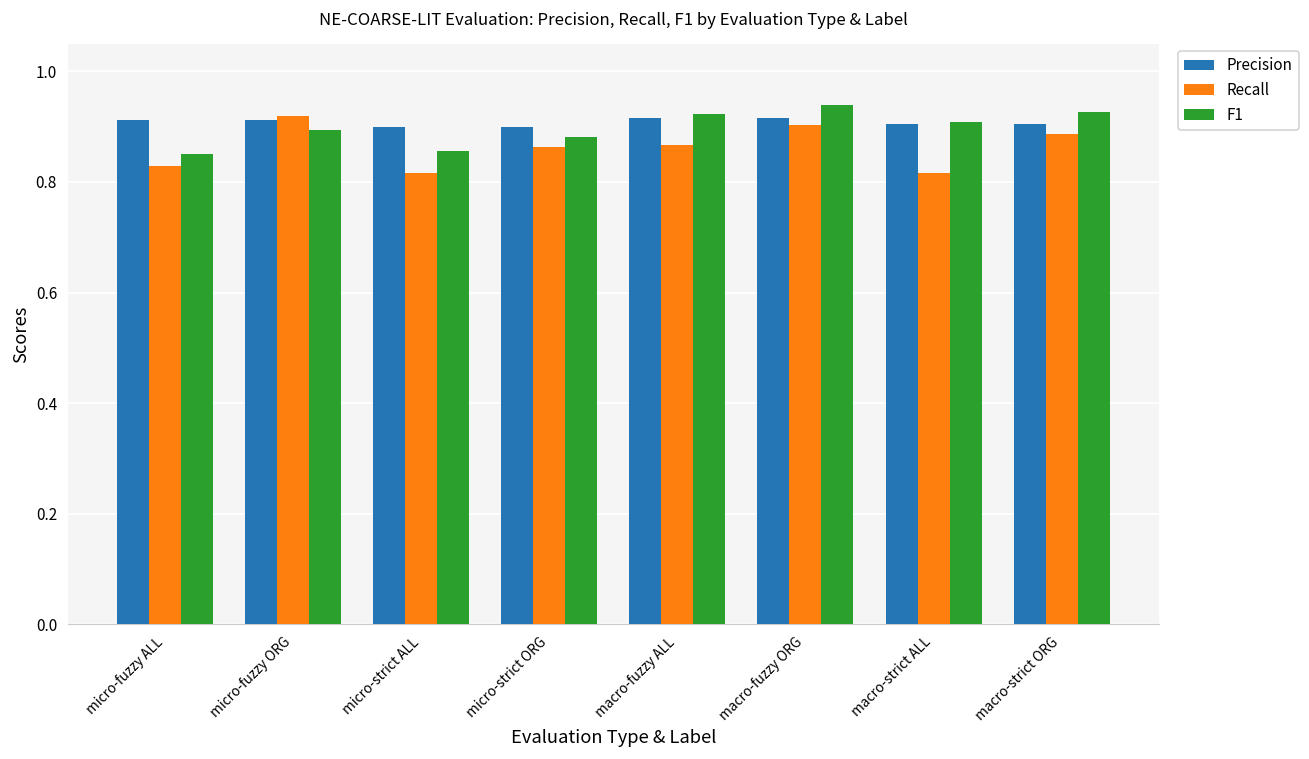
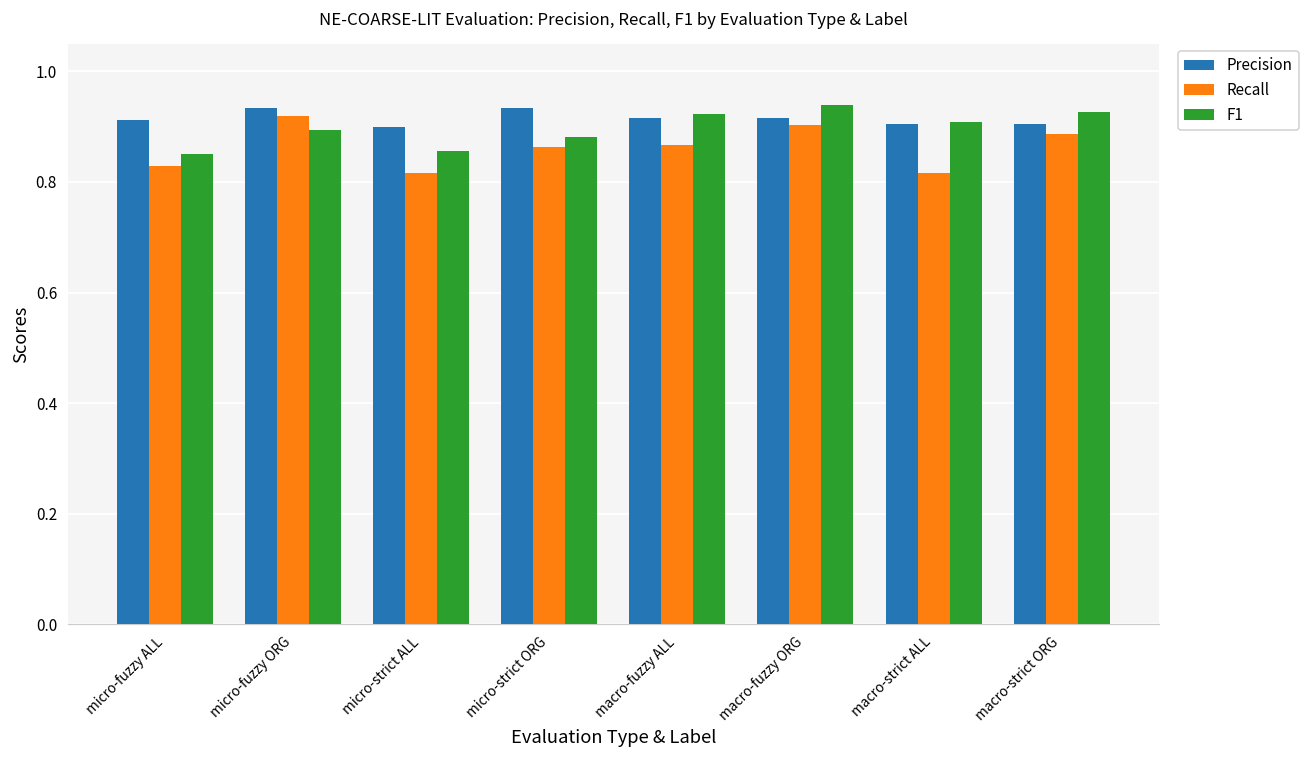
Precision, micro-fuzzy ORG: 0.91 -> 0.93
Precision, micro-strict ORG: 0.90 -> 0.93
